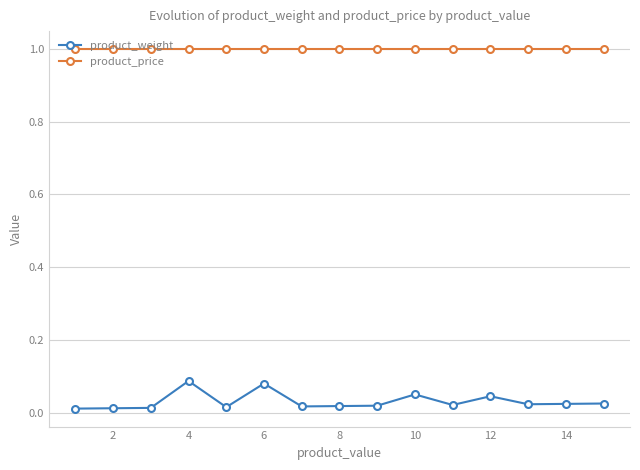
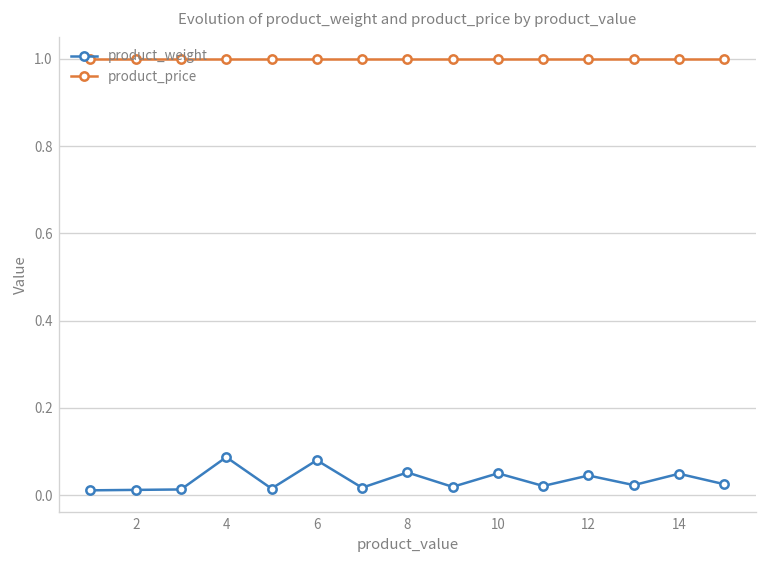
product_weight, 8: 0.02 -> 0.05
product_weight, 14: 0.02 -> 0.05
